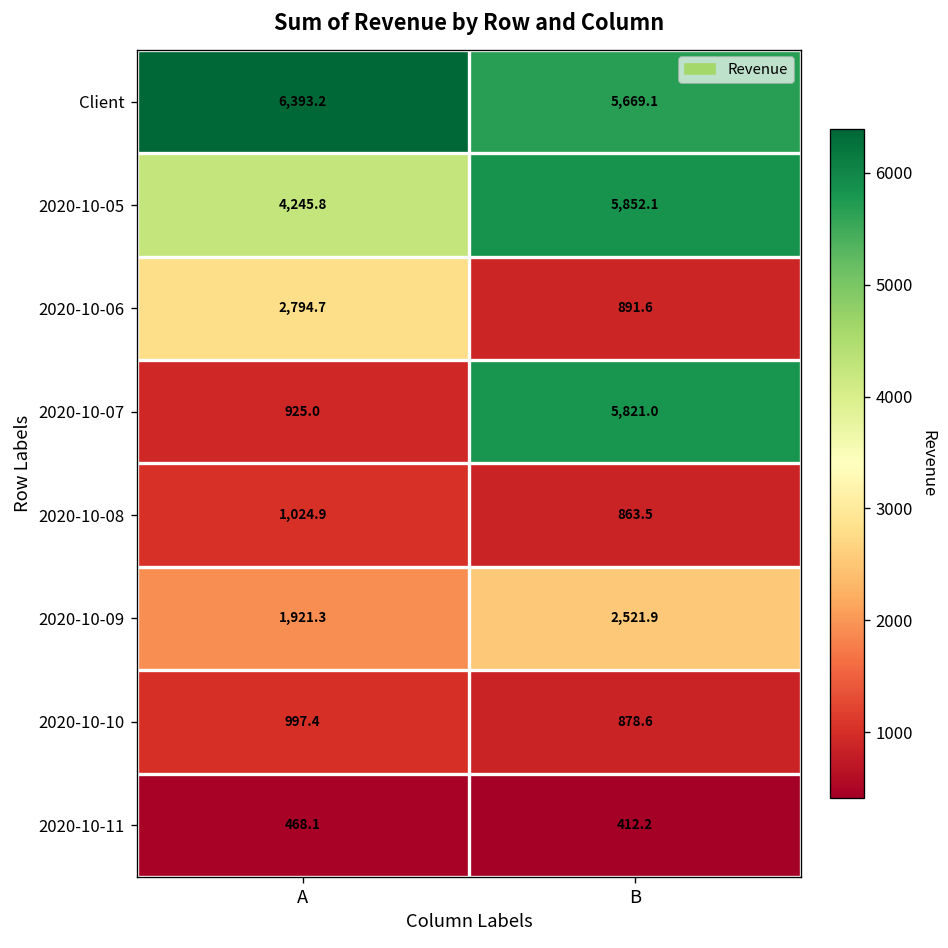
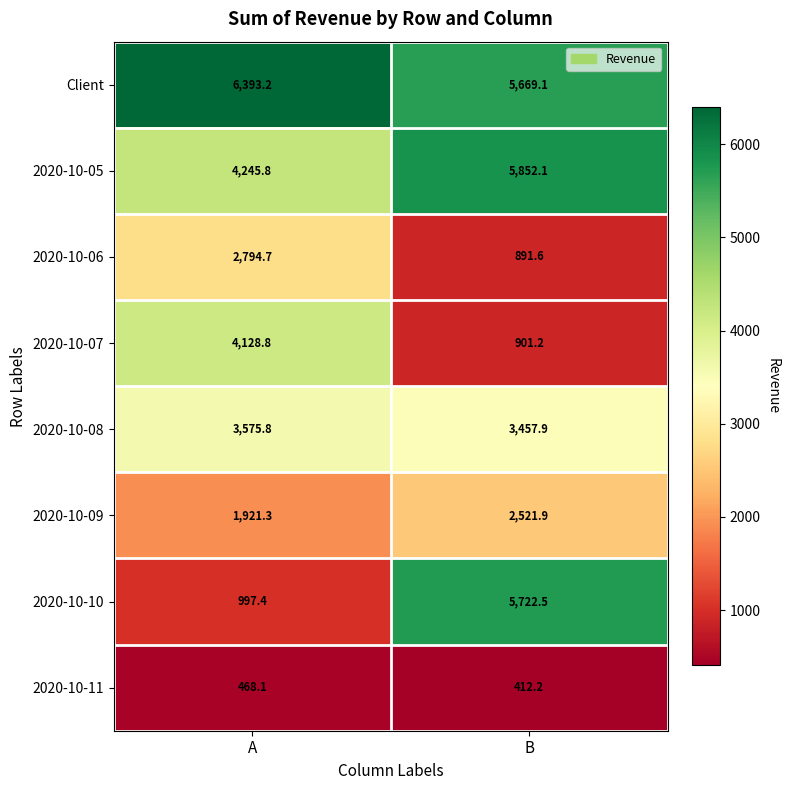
2020-10-07, A: 925.0 -> 4,128.8
2020-10-07, B: 5,821.0 -> 901.2
2020-10-08, A: 1,024.9 -> 3,575.8
2020-10-08, B: 863.5 -> 3,457.9
2020-10-10, B: 878.6 -> 5,722.5
